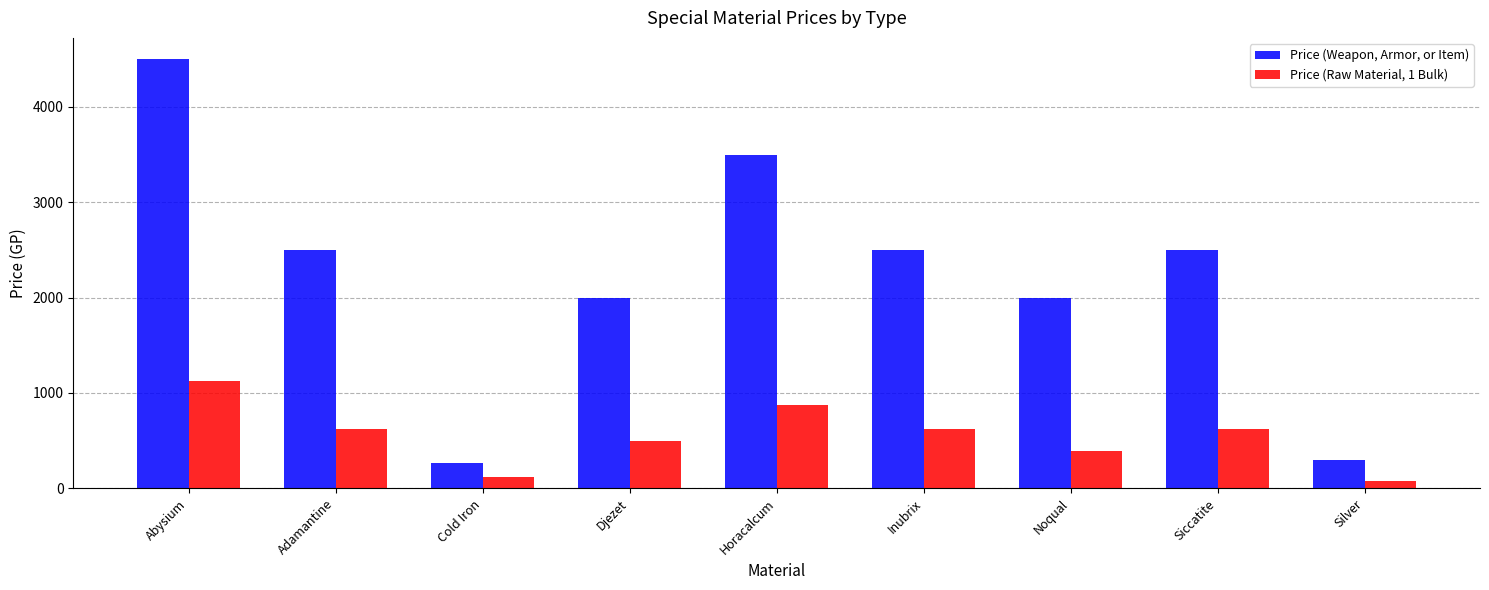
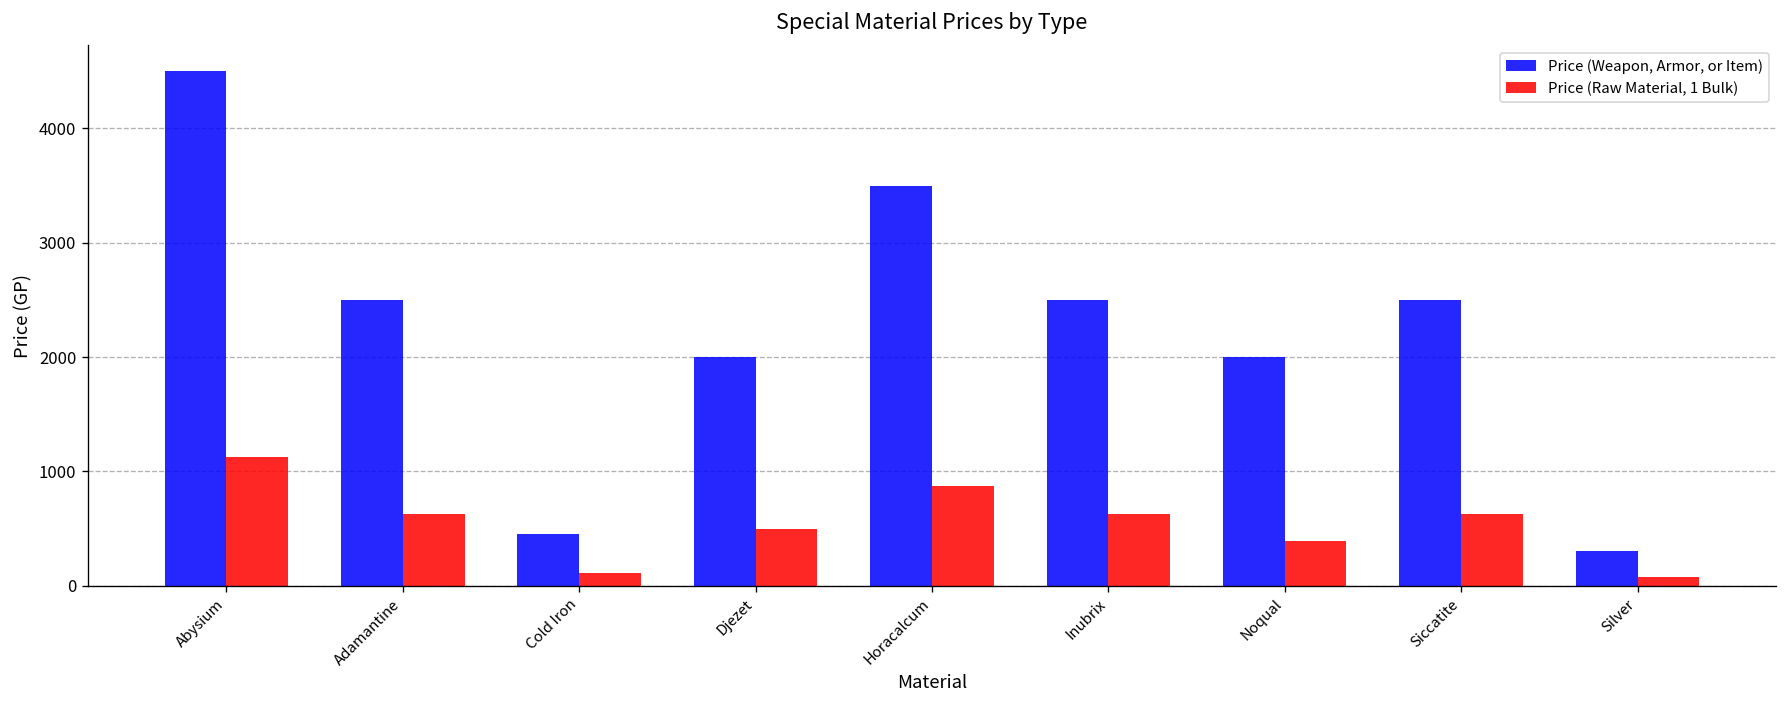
Price (Weapon, Armor, or Item), Cold Iron: 300 -> 500
